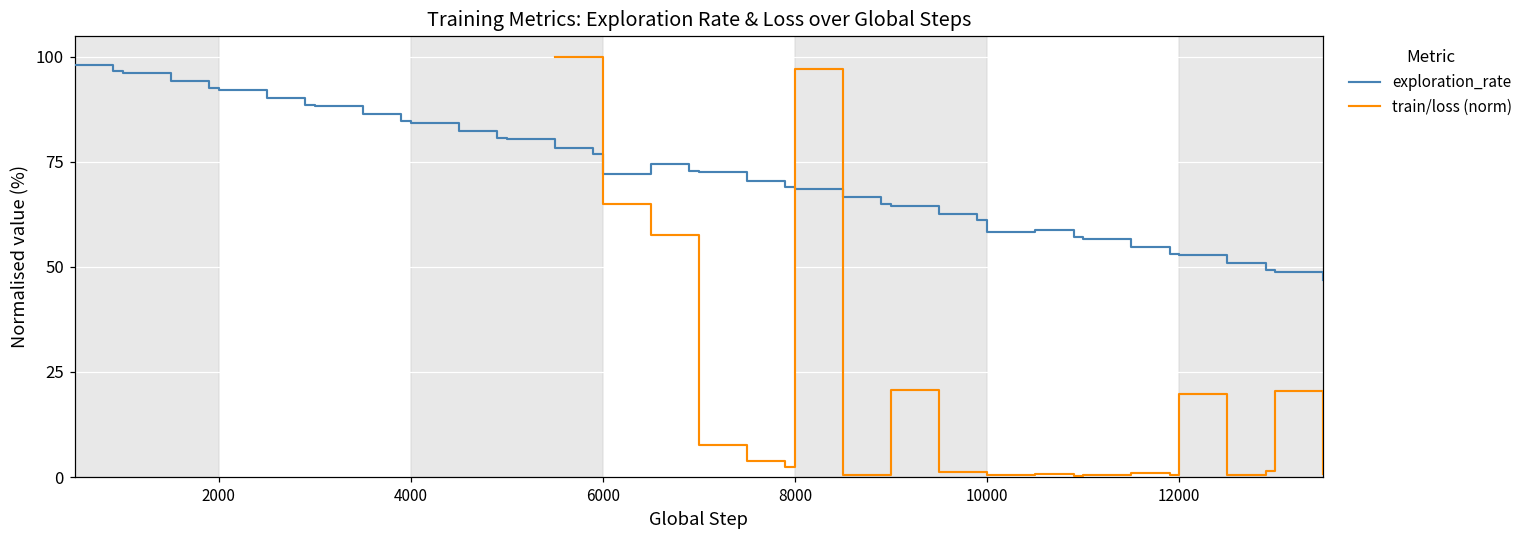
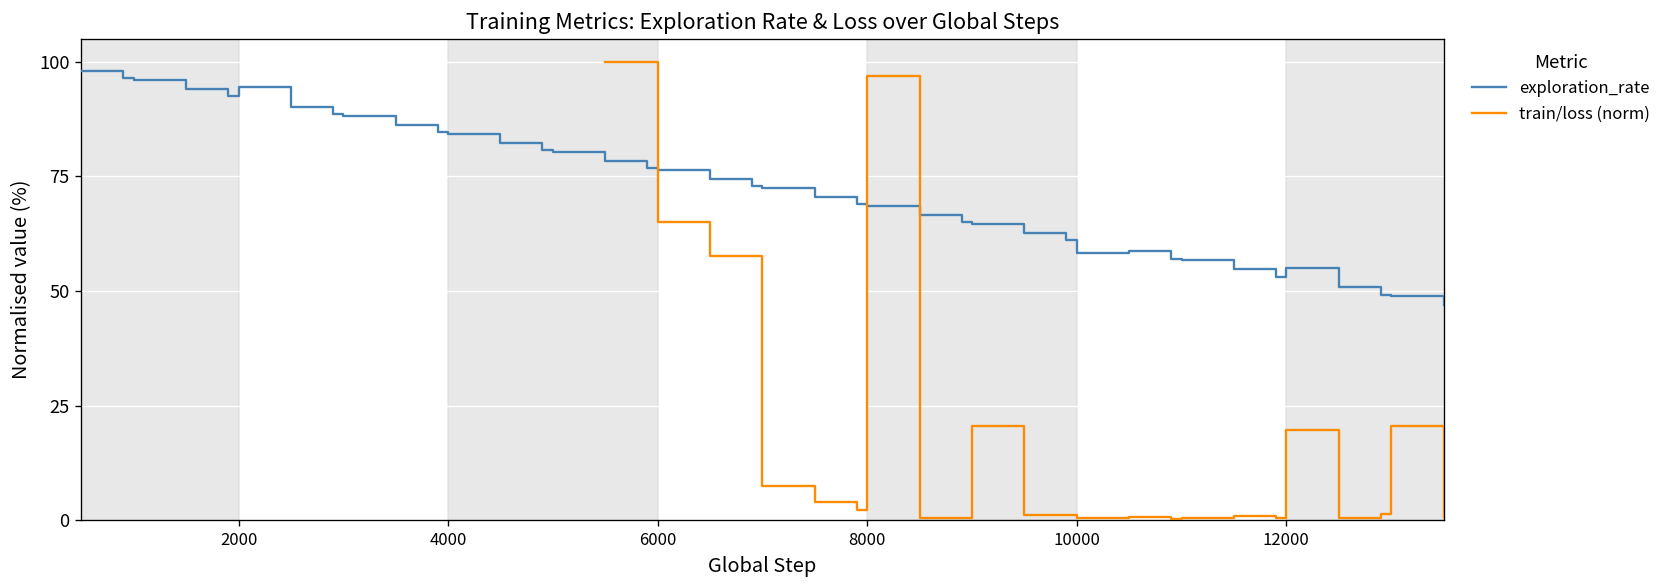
exploration_rate, 2000: 92 -> 95
exploration_rate, 6000: 72 -> 76
exploration_rate, 12000: 53 -> 55
